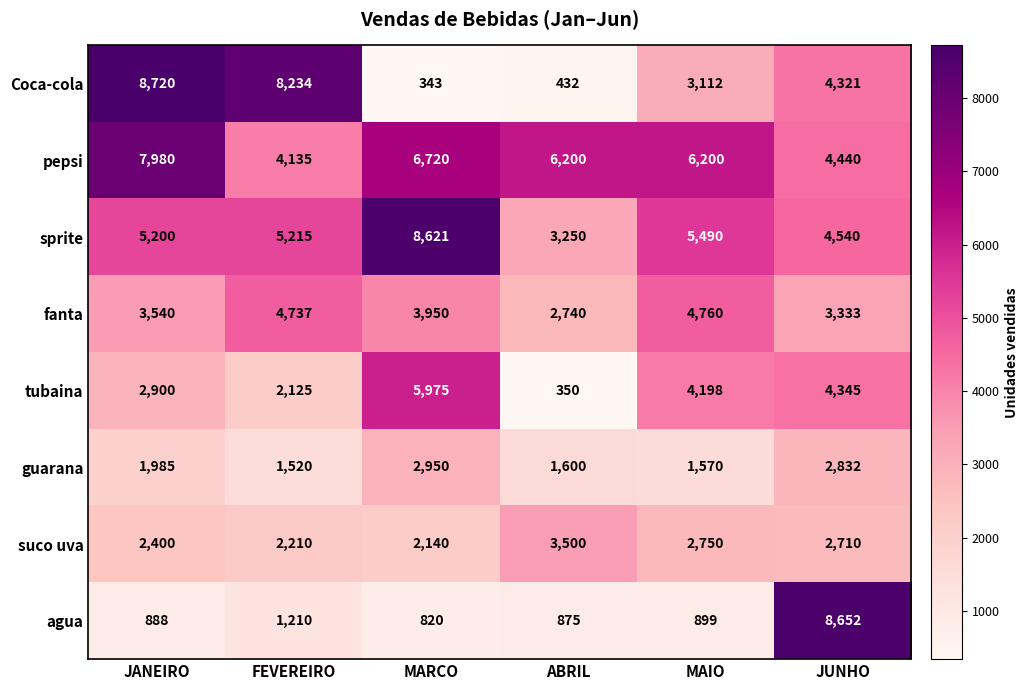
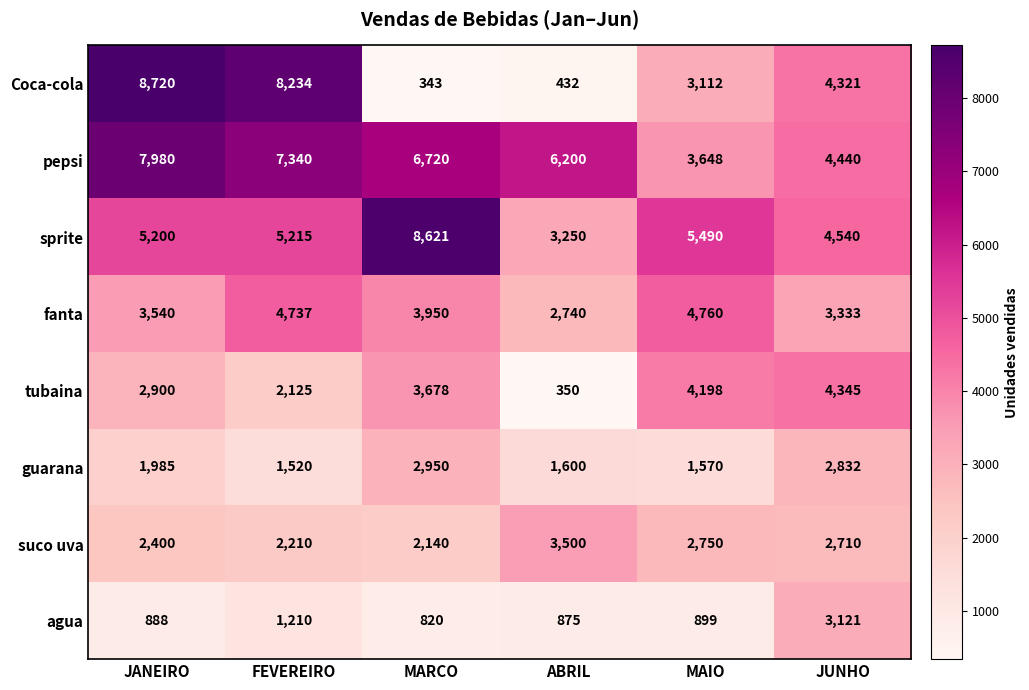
pepsi, FEVEREIRO: 4,135 -> 7,340
pepsi, MAIO: 6,200 -> 3,648
tubaina, MARCO: 5,975 -> 3,678
agua, JUNHO: 8,652 -> 3,121
